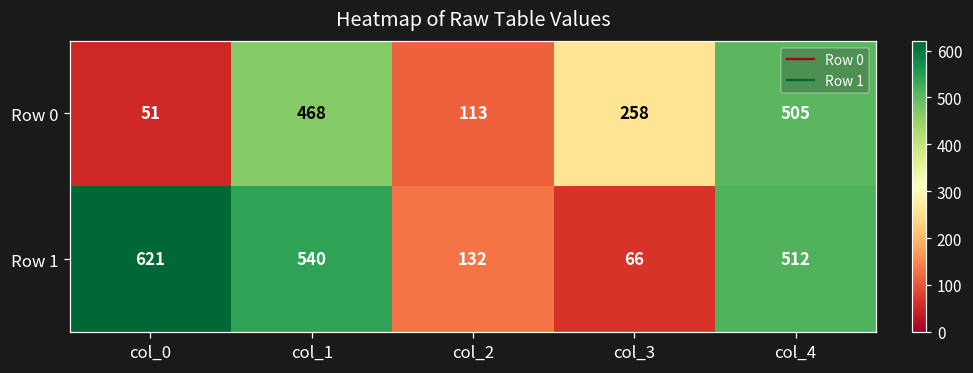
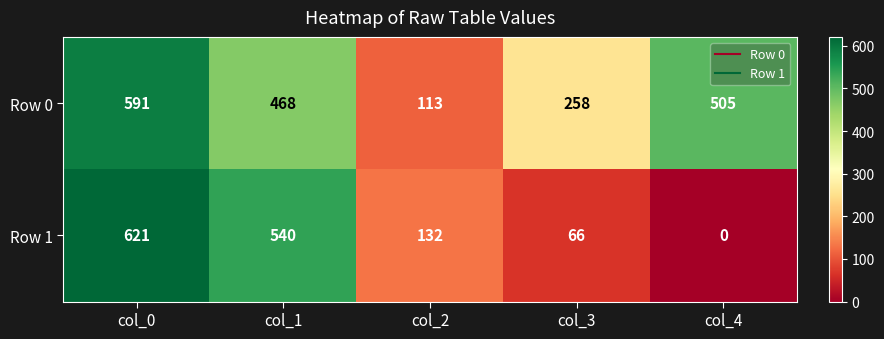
Row 0, col_0: 51 -> 591
Row 1, col_4: 512 -> 0
